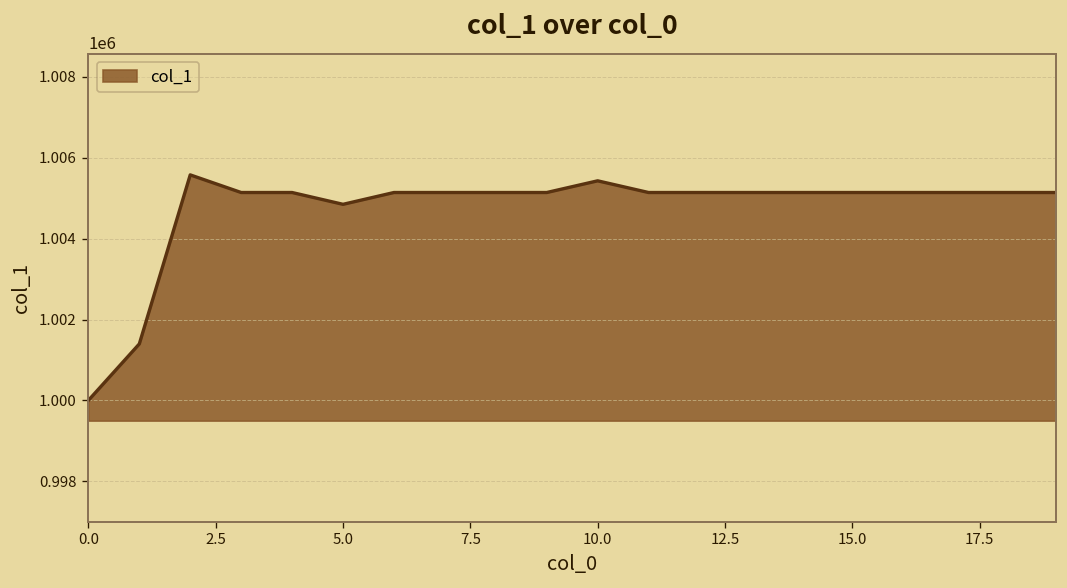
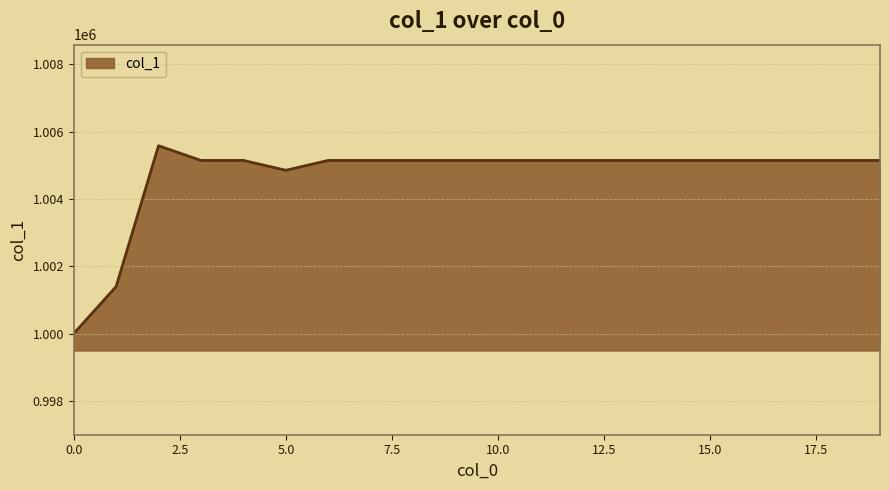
10.0: 1005400 -> 1005100
